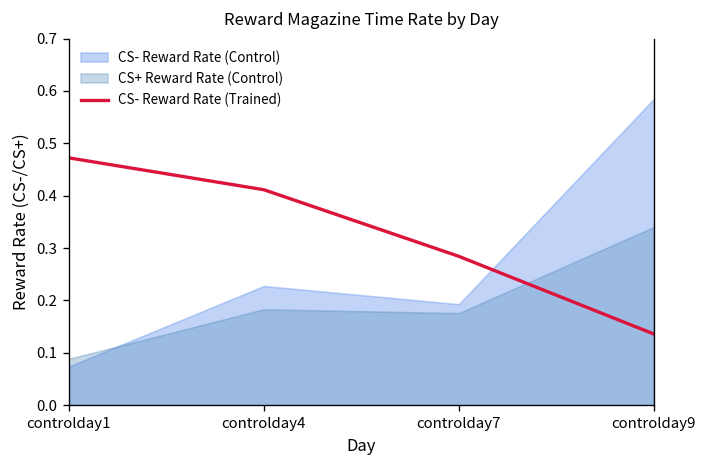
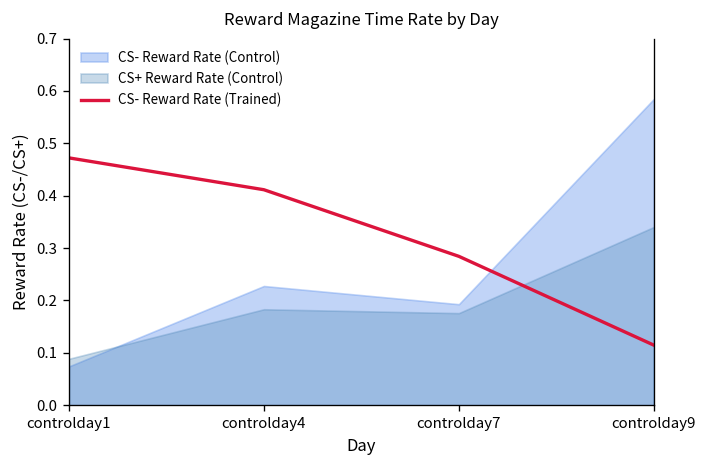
CS- Reward Rate (Trained), controlday9: 0.14 -> 0.11
